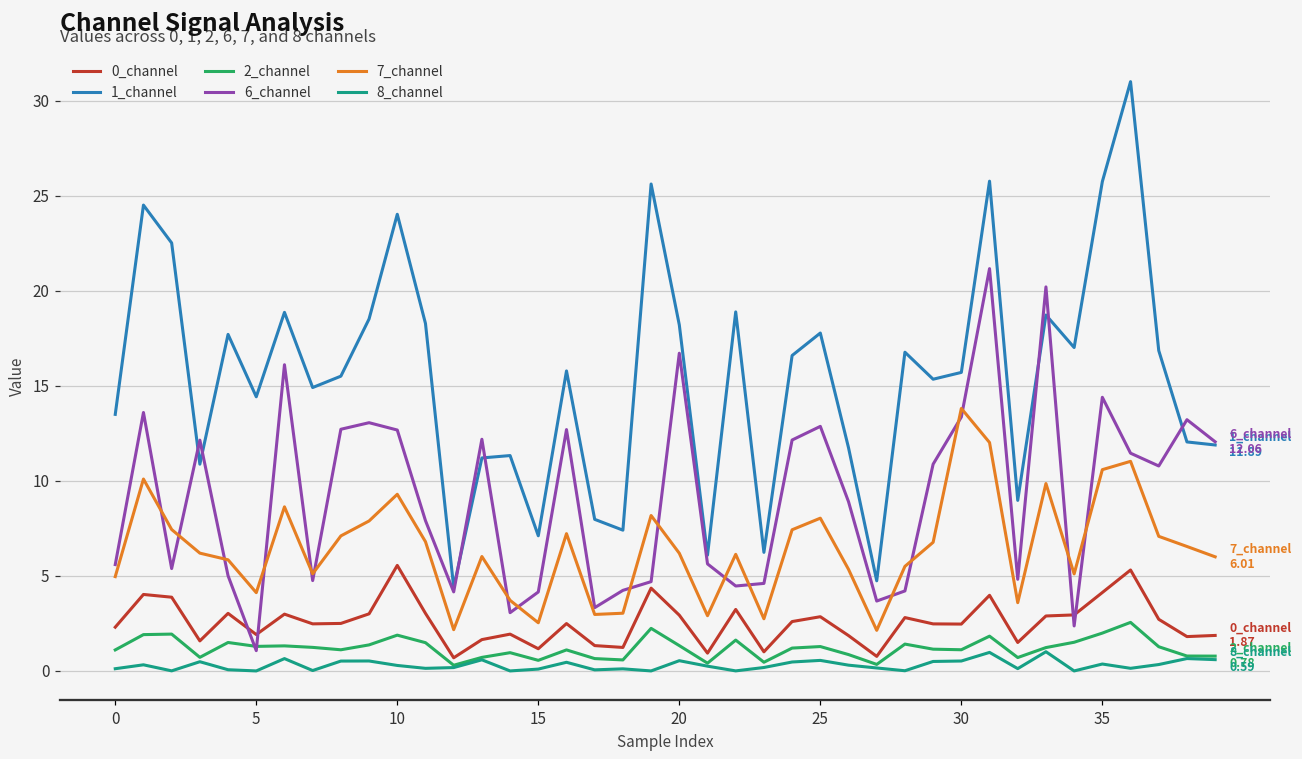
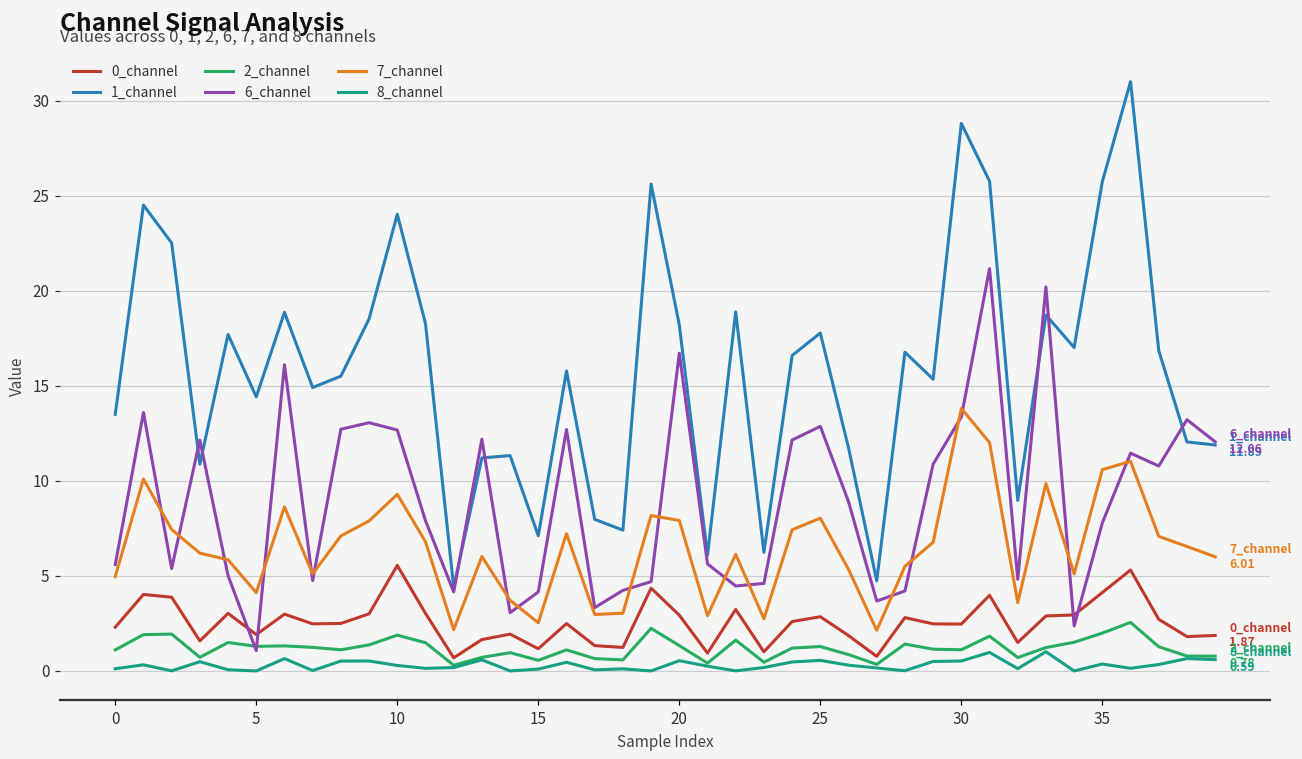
7_channel, 20: 6.2 -> 7.9
1_channel, 30: 15.7 -> 28.8
6_channel, 35: 14.4 -> 7.8
